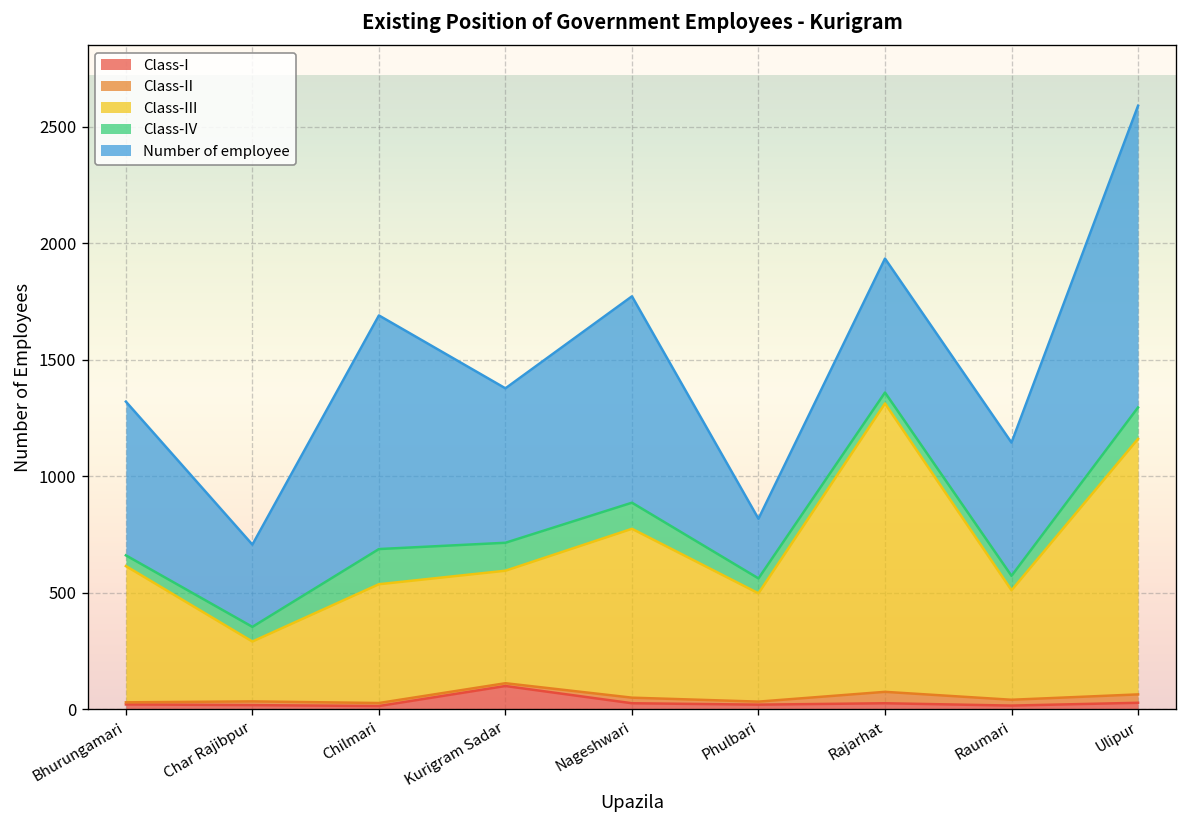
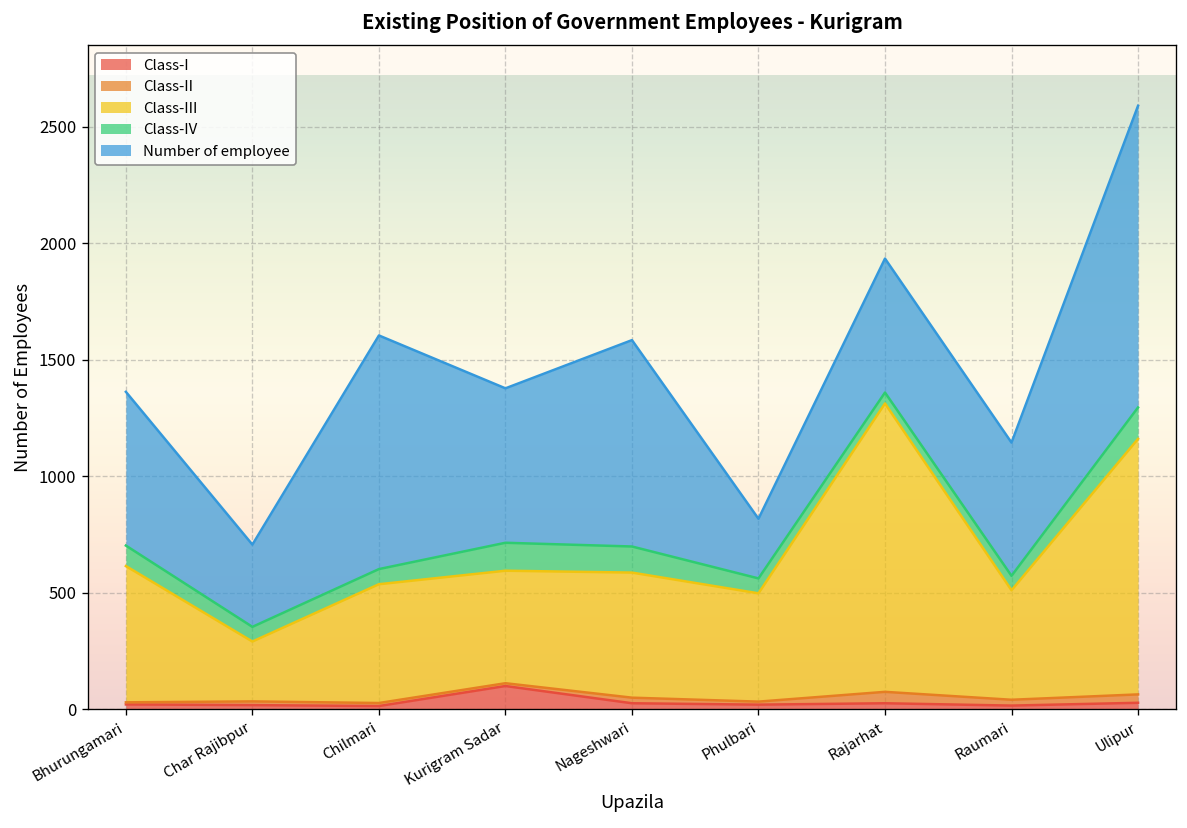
Class-IV, Bhurungamari: 50 -> 90
Class-IV, Chilmari: 150 -> 70
Class-III, Nageshwari: 730 -> 540
